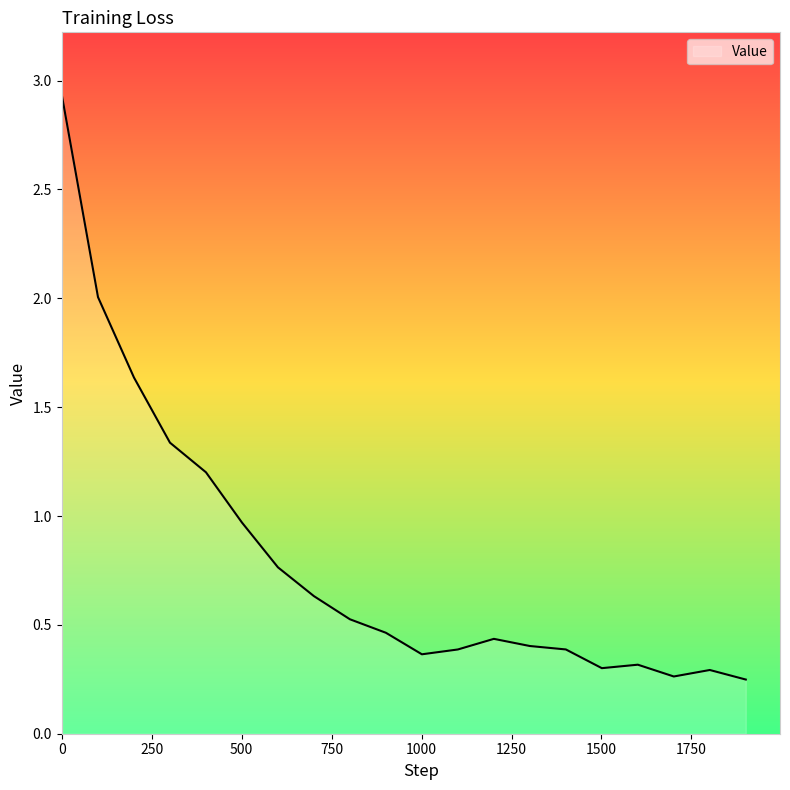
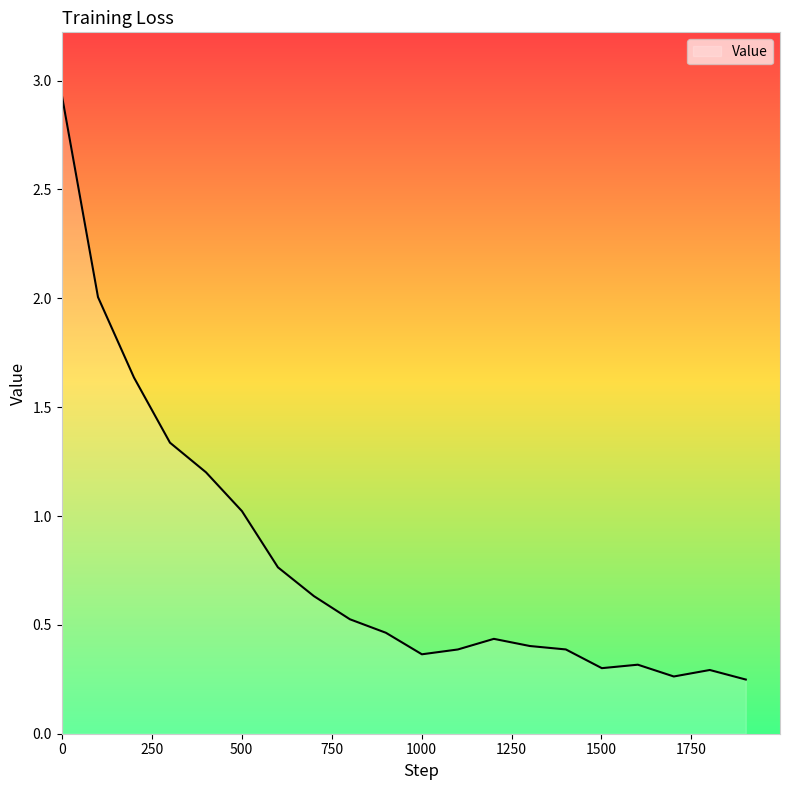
500: 0.97 -> 1.02
